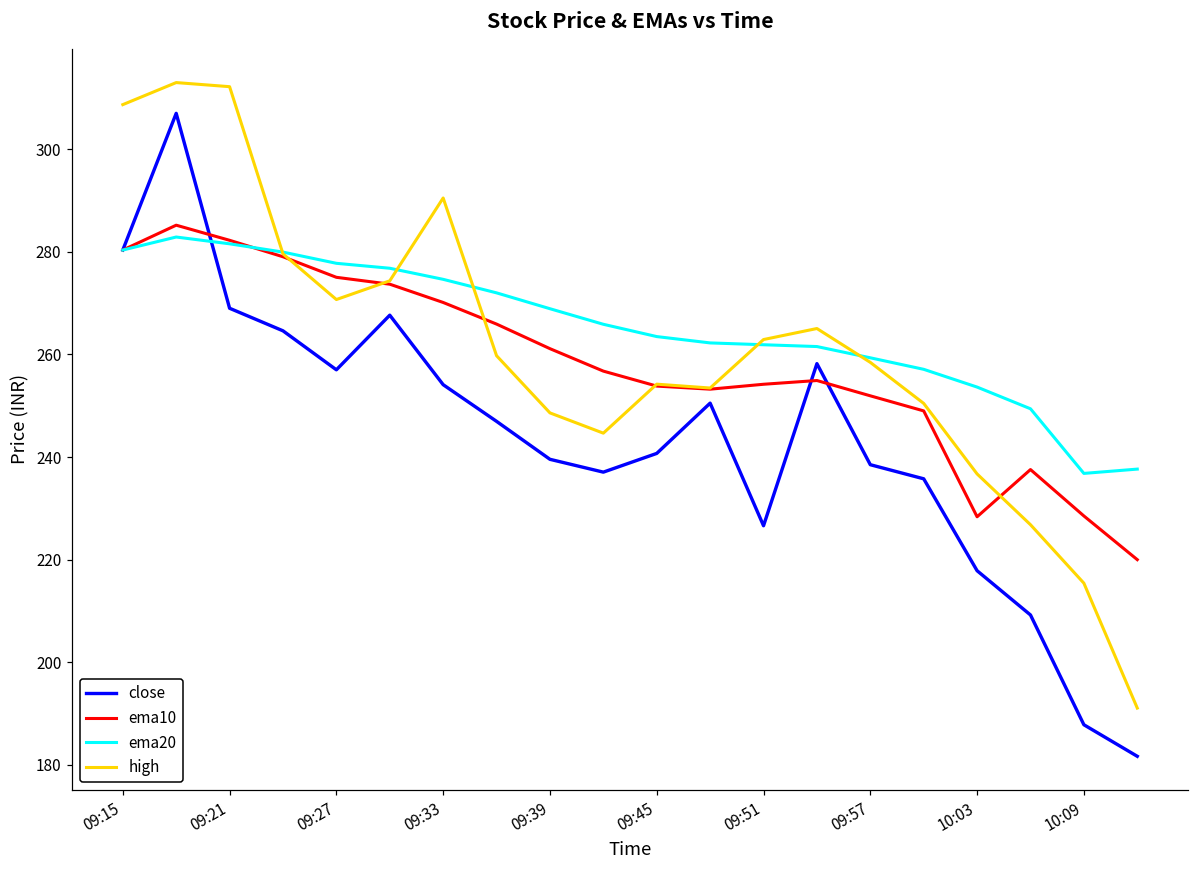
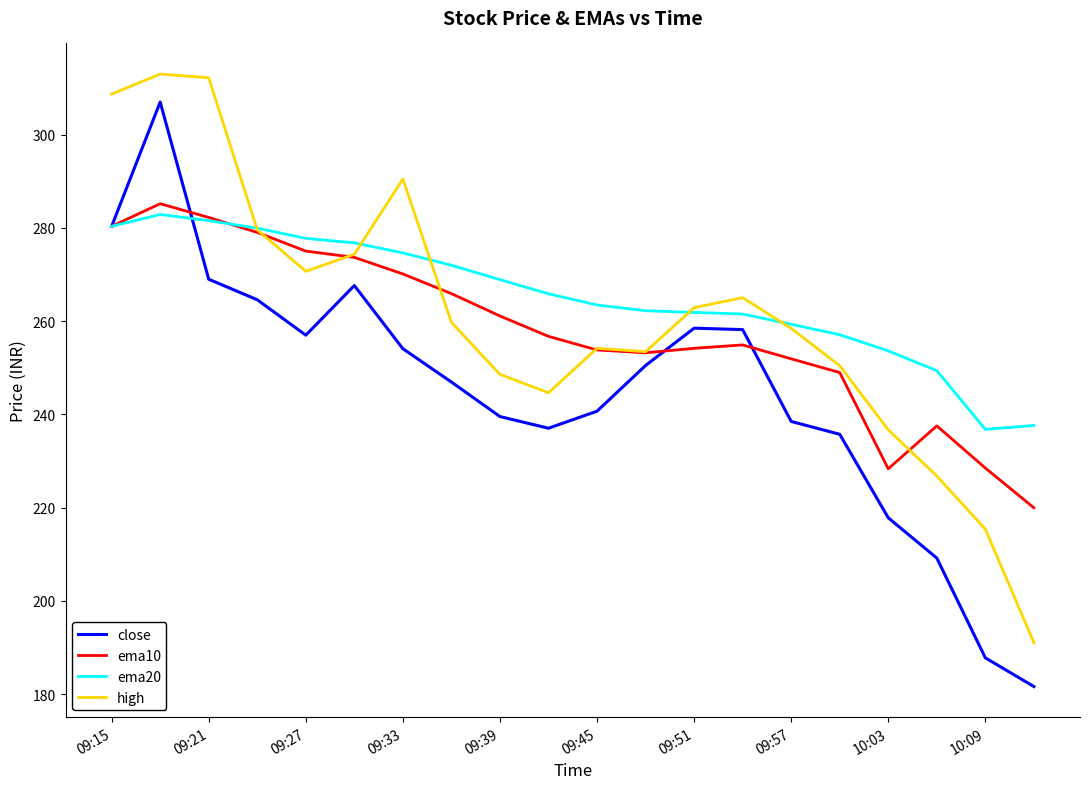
close, 09:51: 227 -> 259
